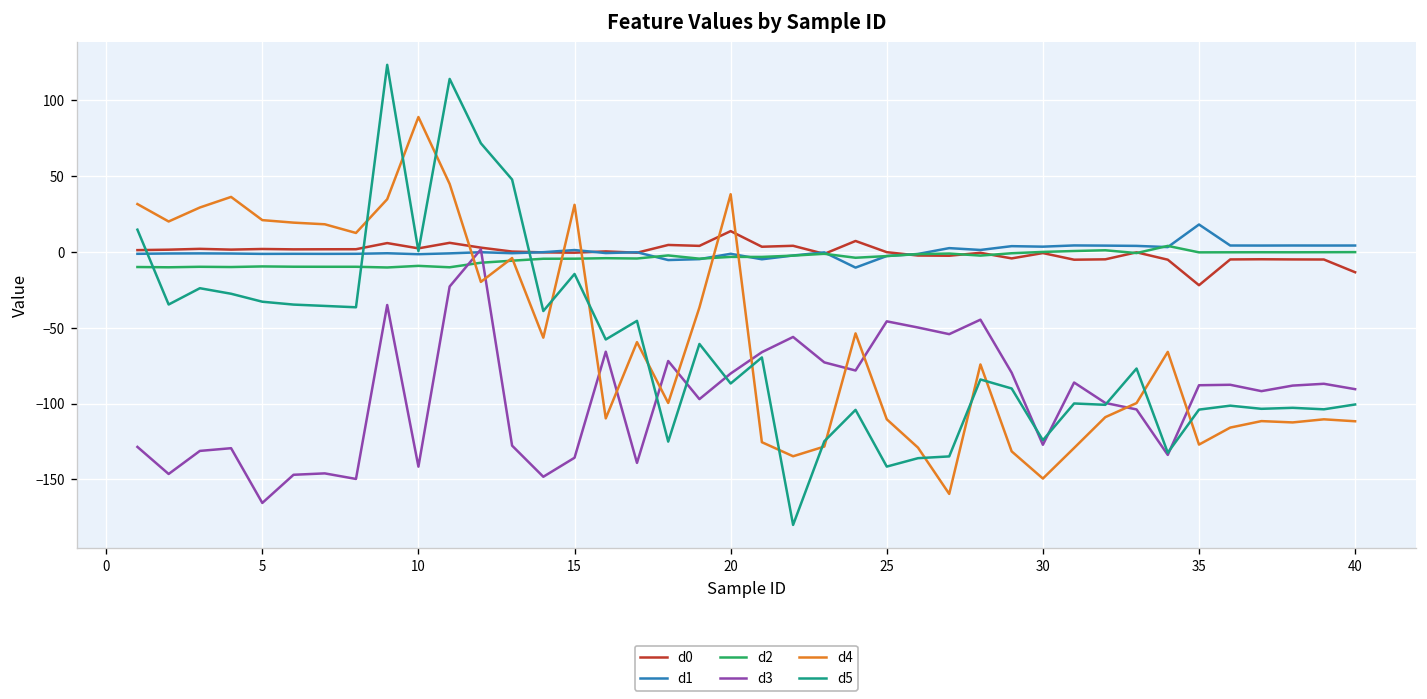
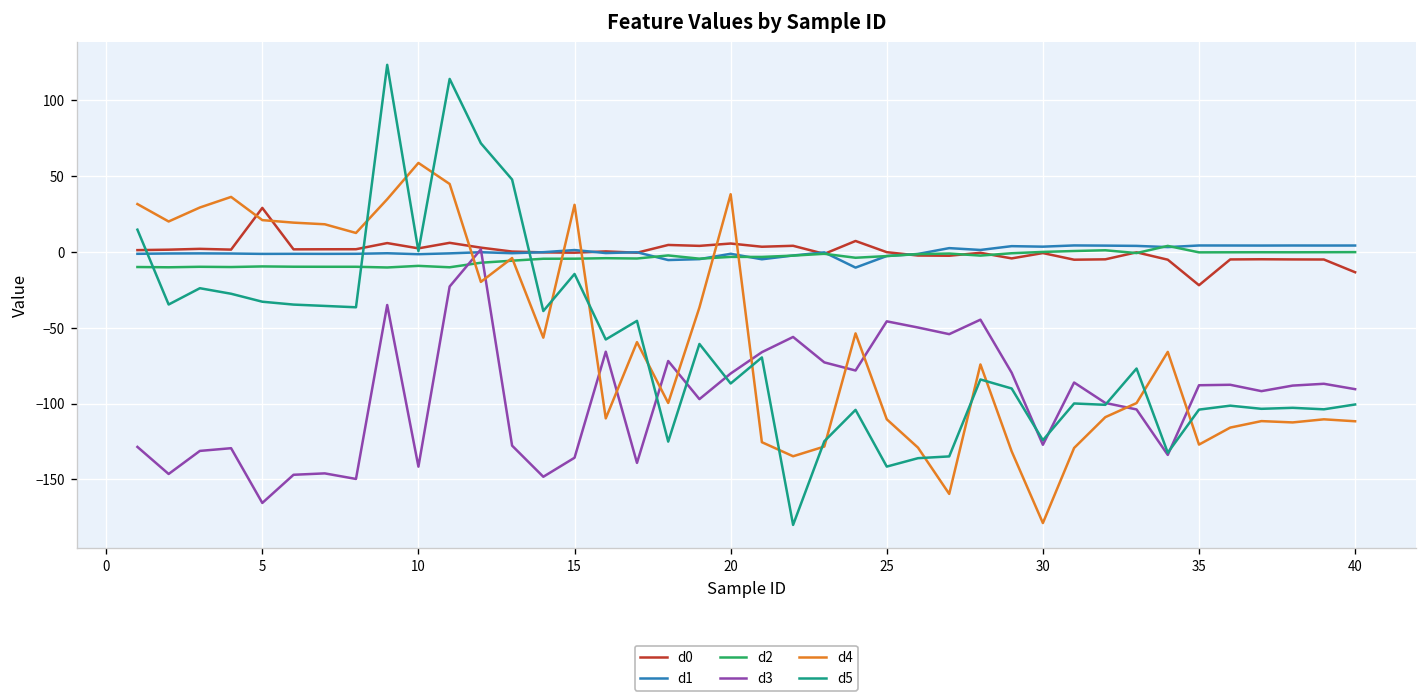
d0, 5: 2 -> 29
d4, 10: 89 -> 59
d0, 20: 14 -> 6
d4, 30: -149 -> -179
d1, 35: 18 -> 4
